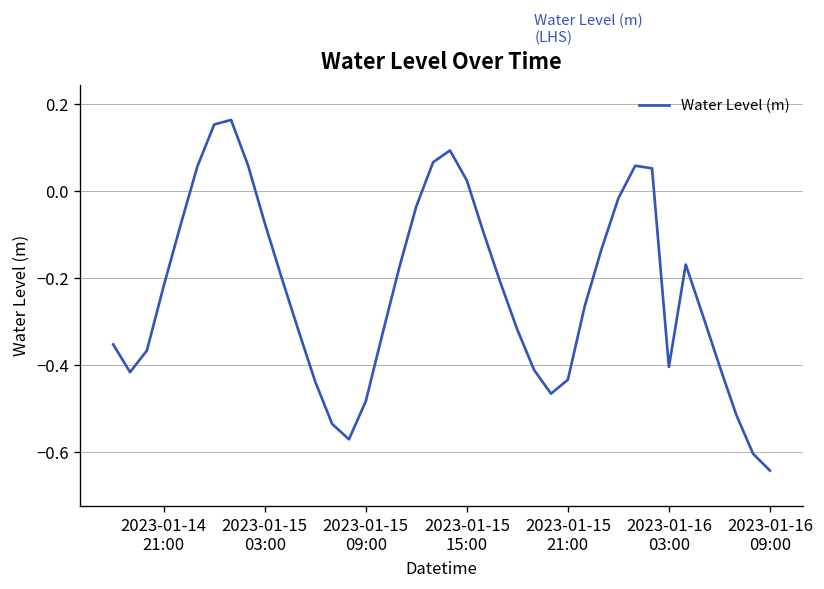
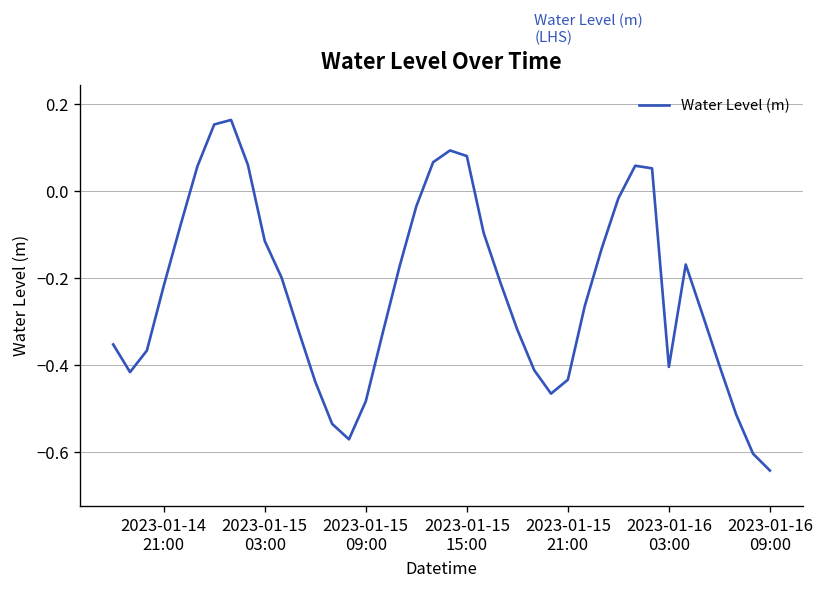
2023-01-15 03:00: -0.07 -> -0.11
2023-01-15 15:00: 0.03 -> 0.08
